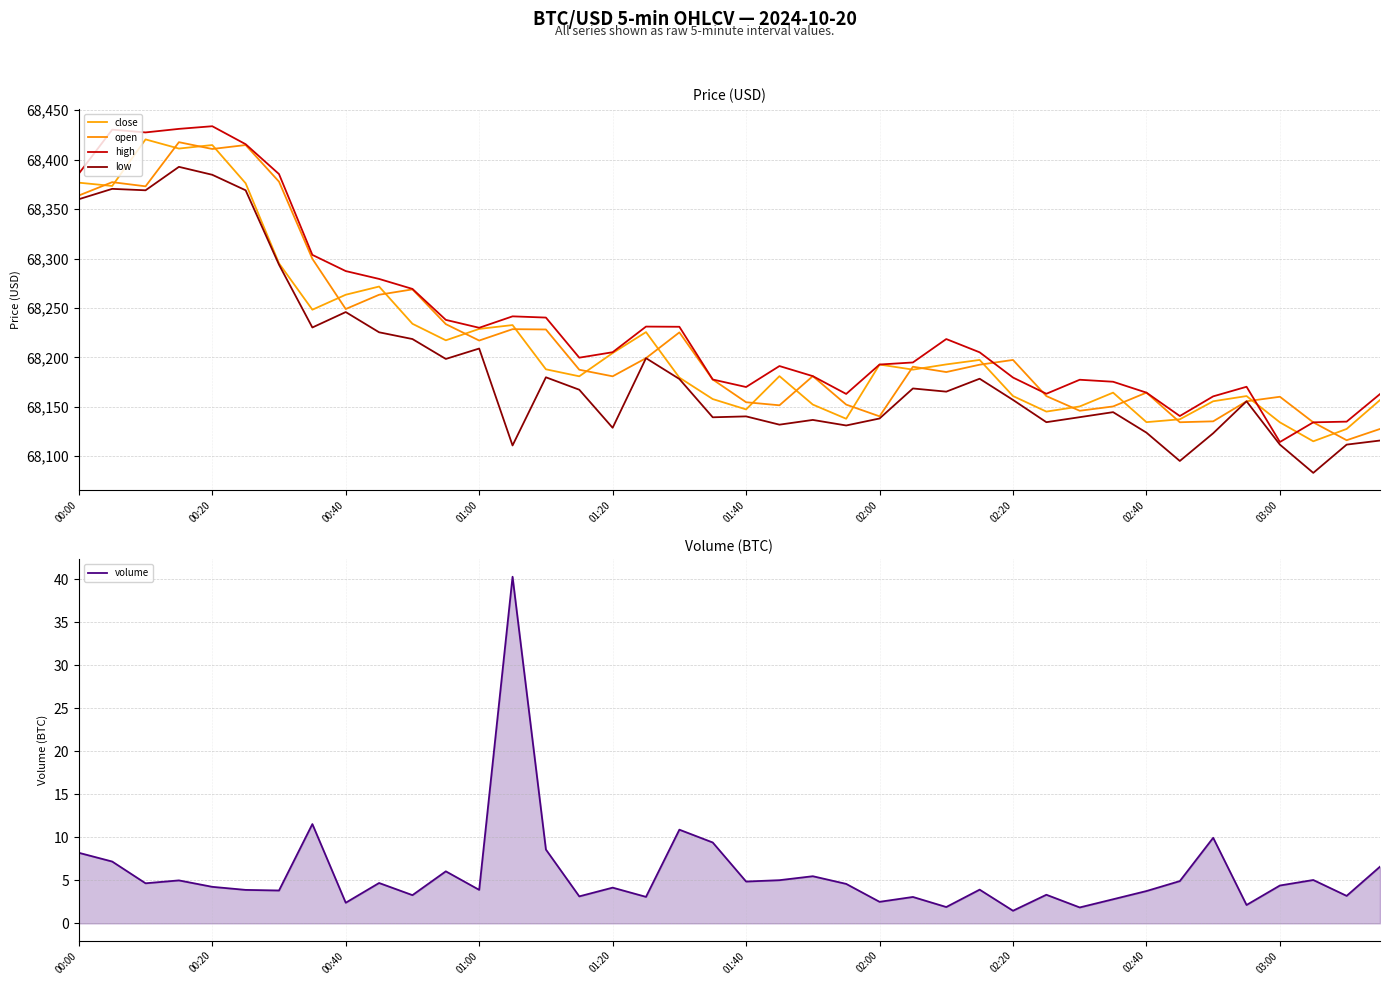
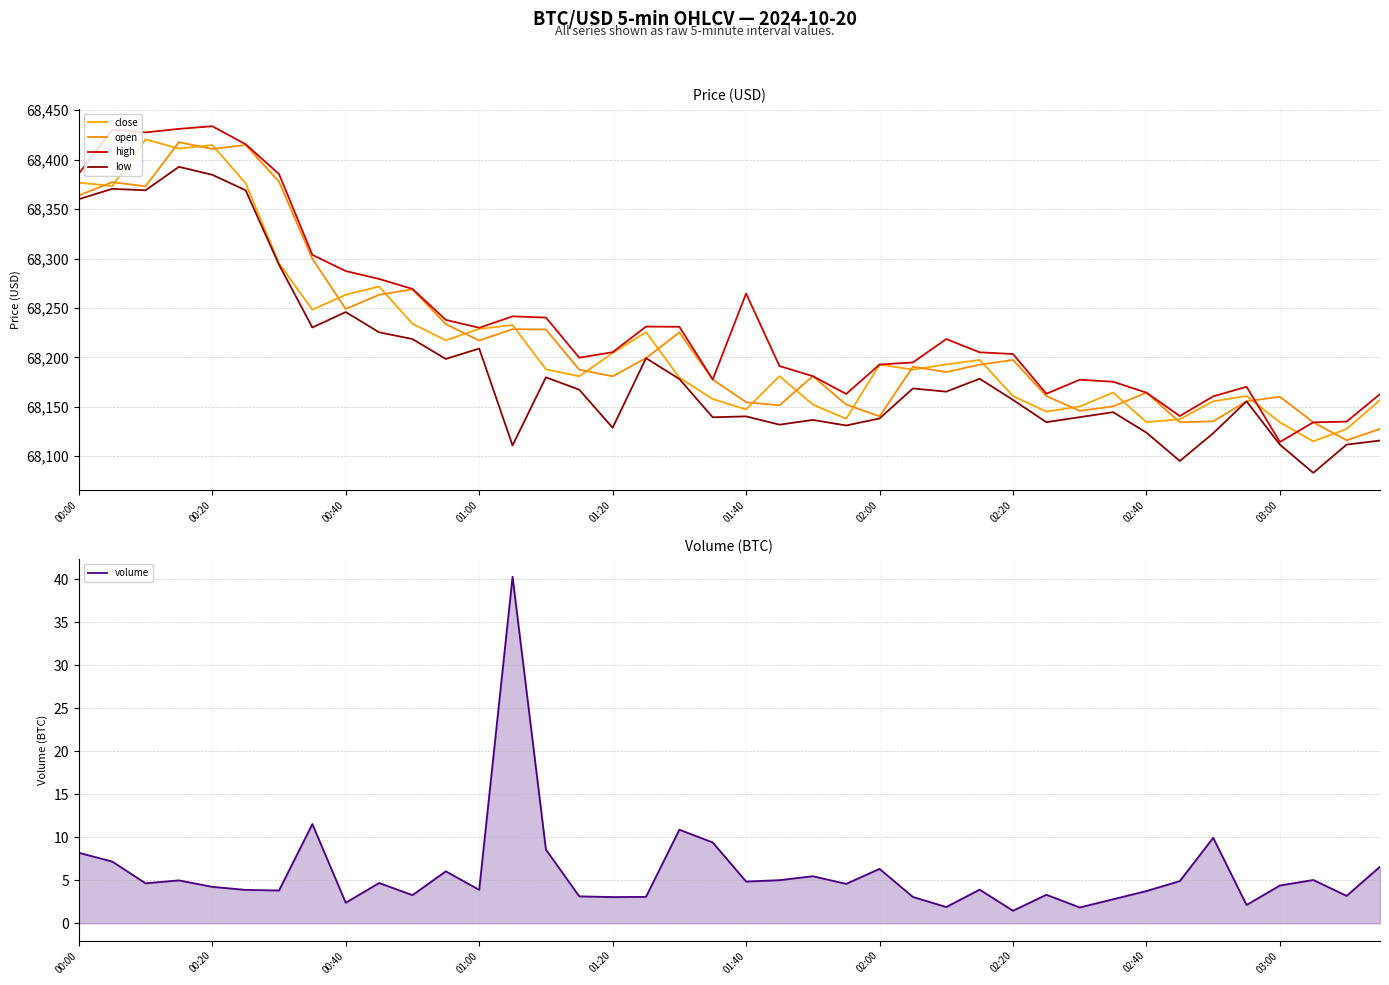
Price (USD), high, 01:40: 68,170 -> 68,260
Price (USD), high, 02:20: 68,180 -> 68,200
Volume (BTC), 01:20: 4 -> 3
Volume (BTC), 02:00: 3 -> 6
